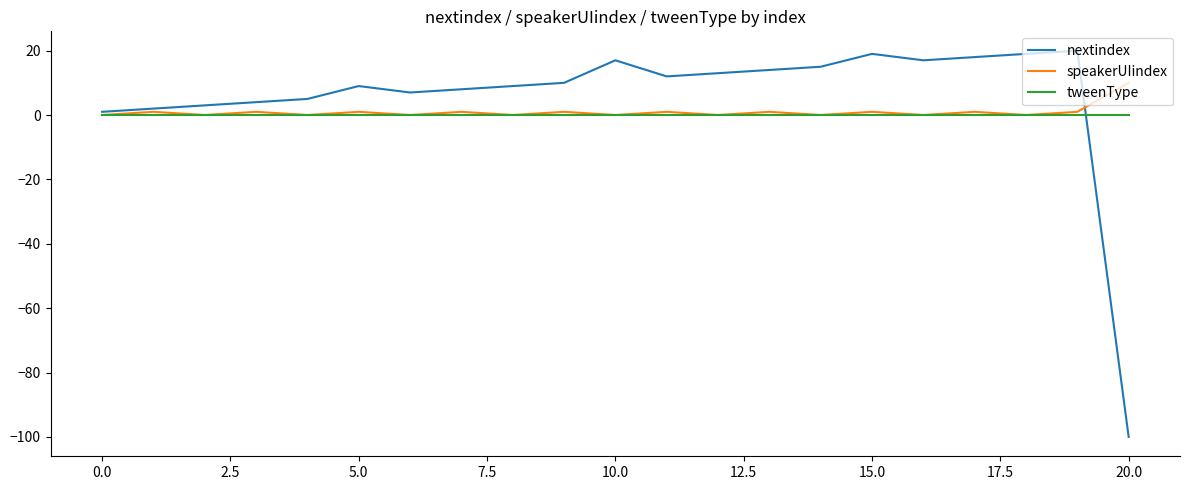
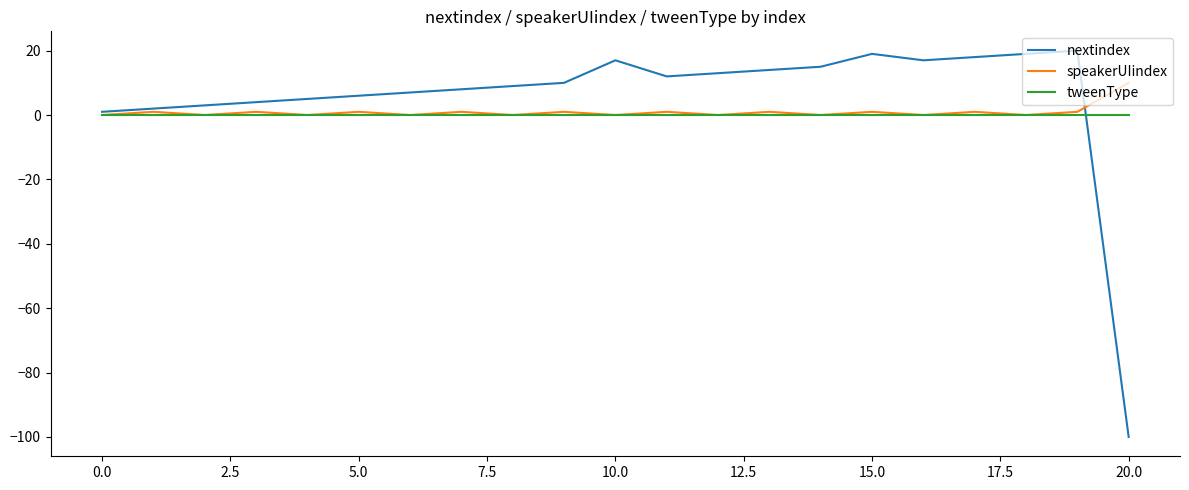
nextindex, 5.0: 9 -> 6
